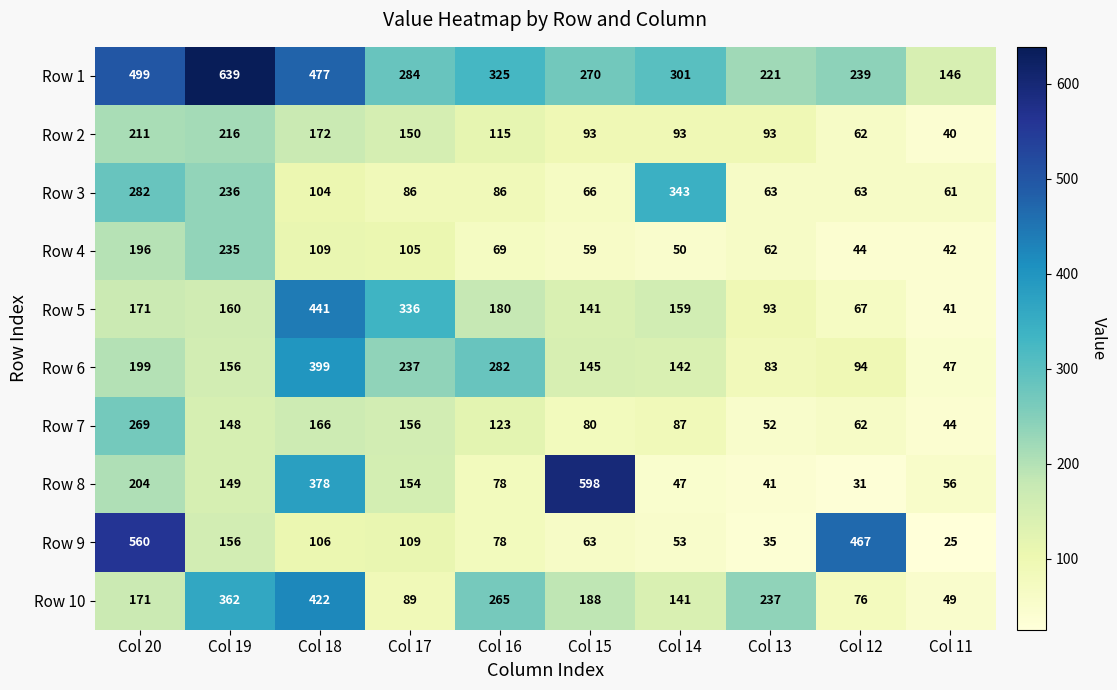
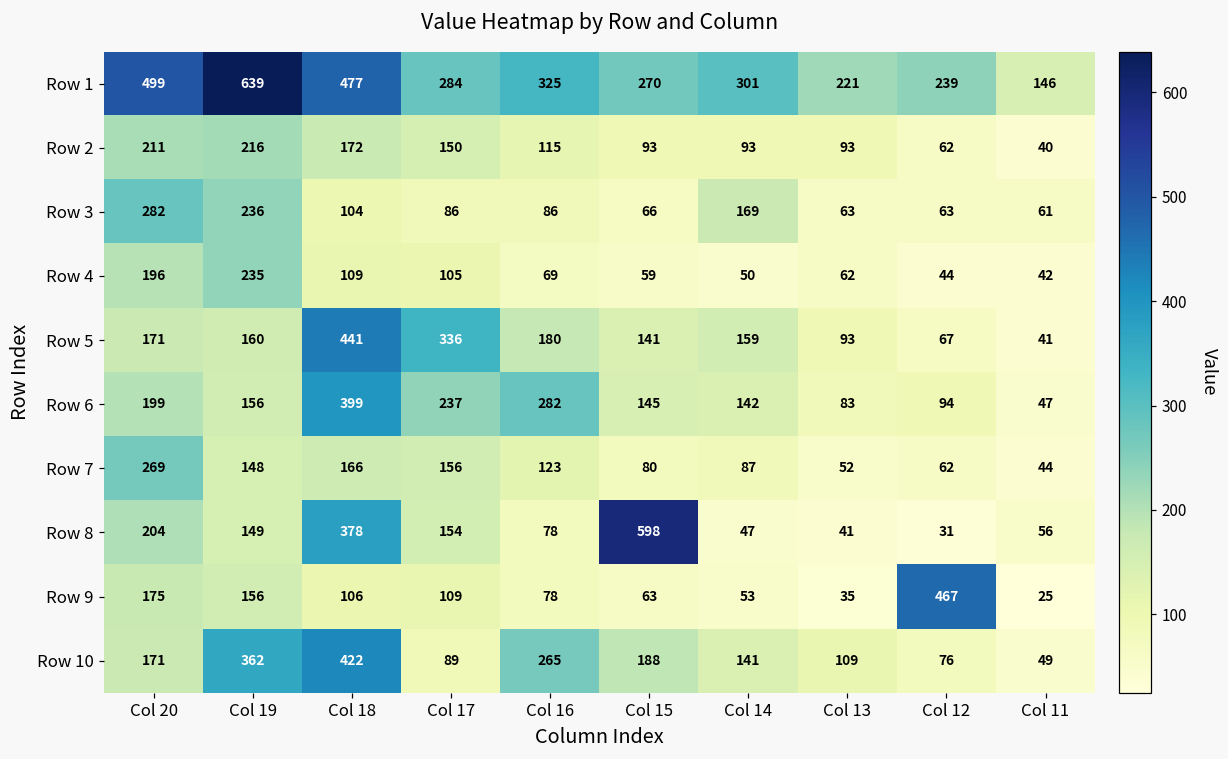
Row 3, Col 14: 343 -> 169
Row 9, Col 20: 560 -> 175
Row 10, Col 13: 237 -> 109
